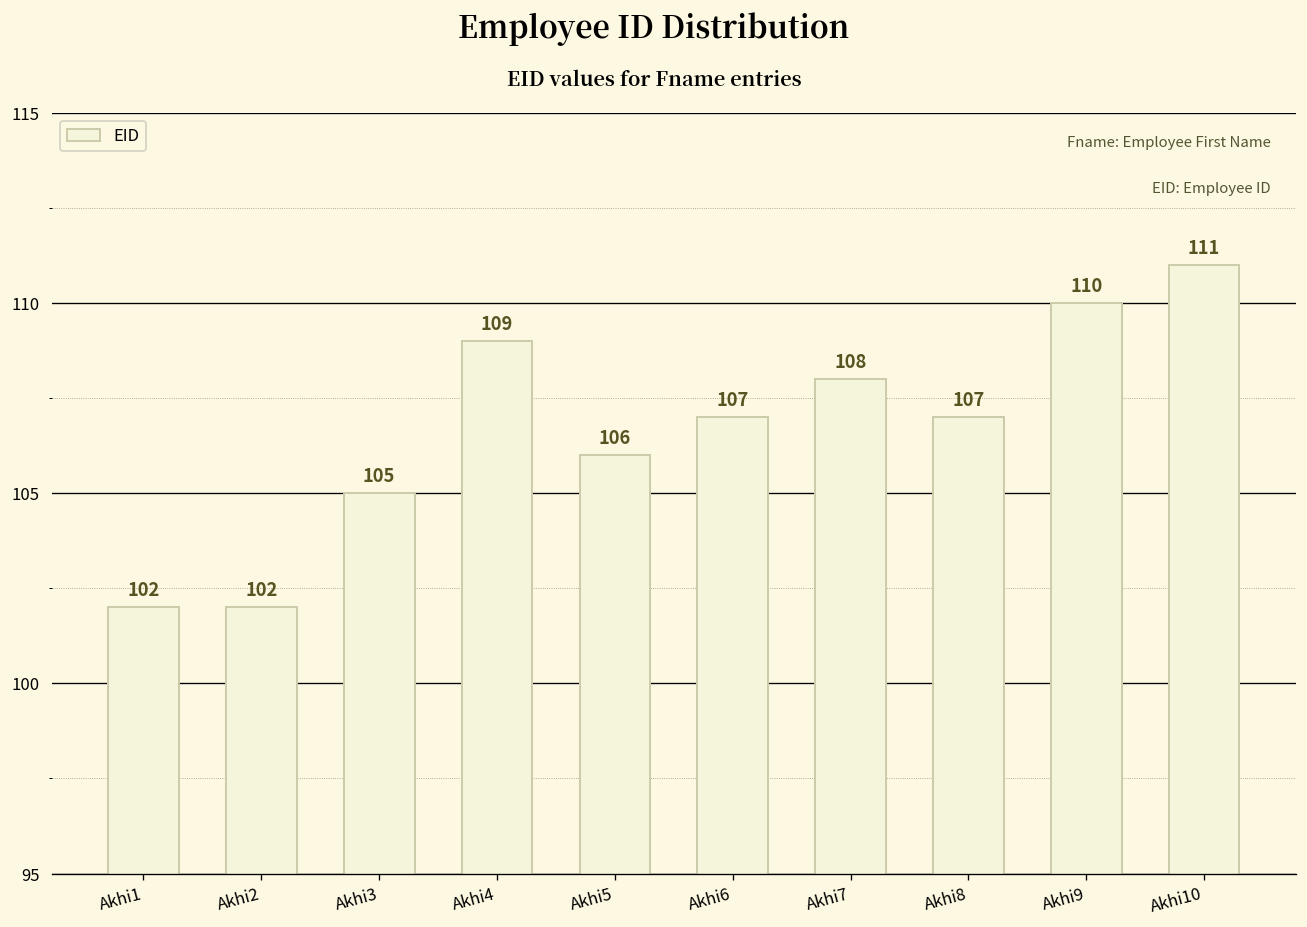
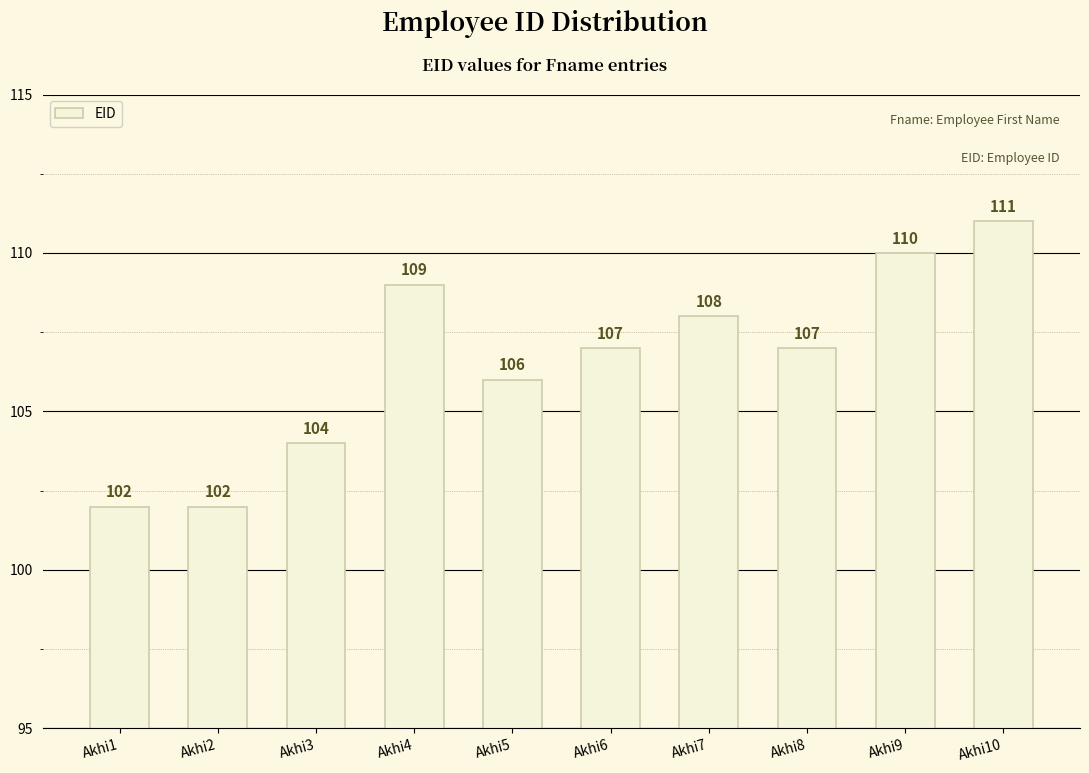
Akhi3: 105 -> 104
